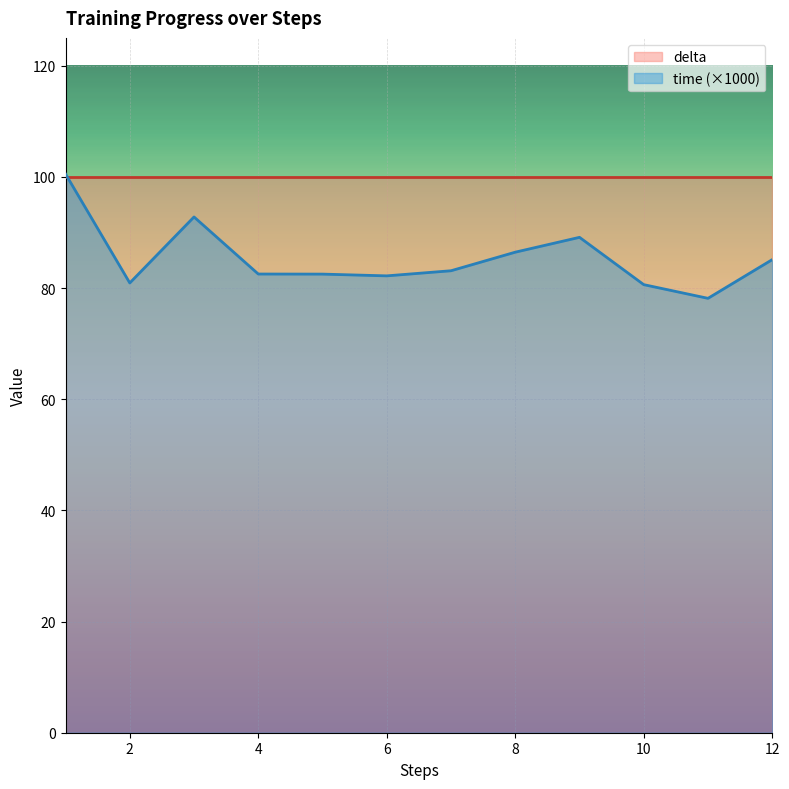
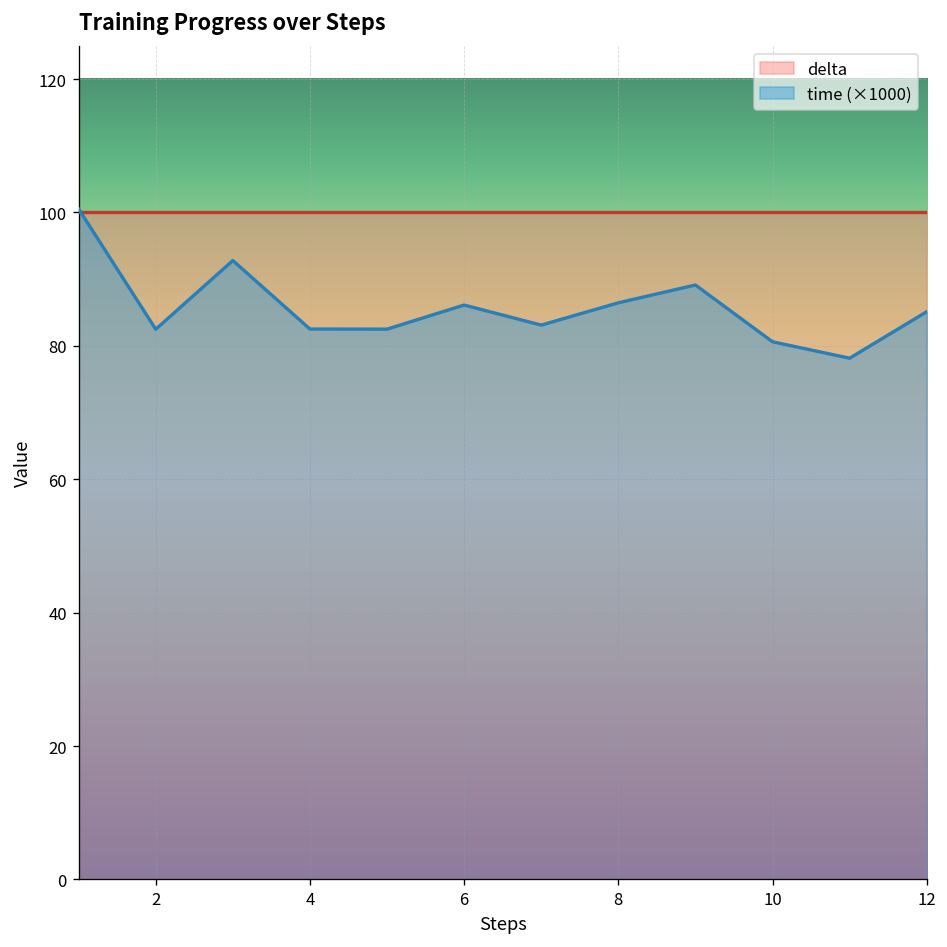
time (×1000), 2: 81 -> 82
time (×1000), 6: 82 -> 86
